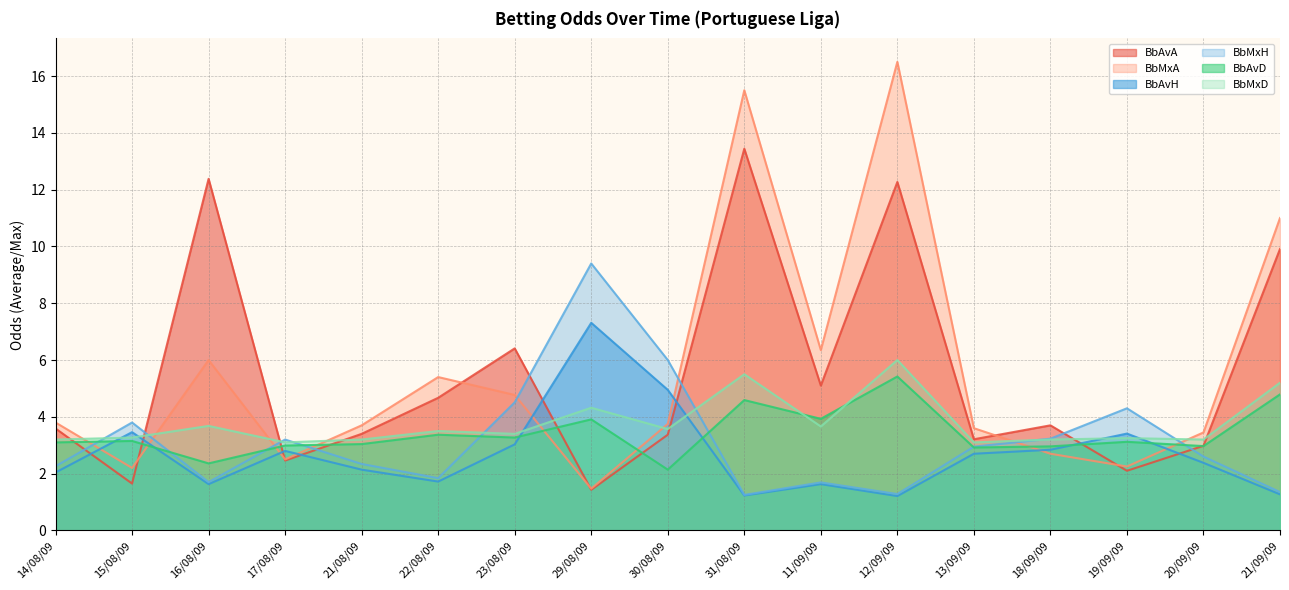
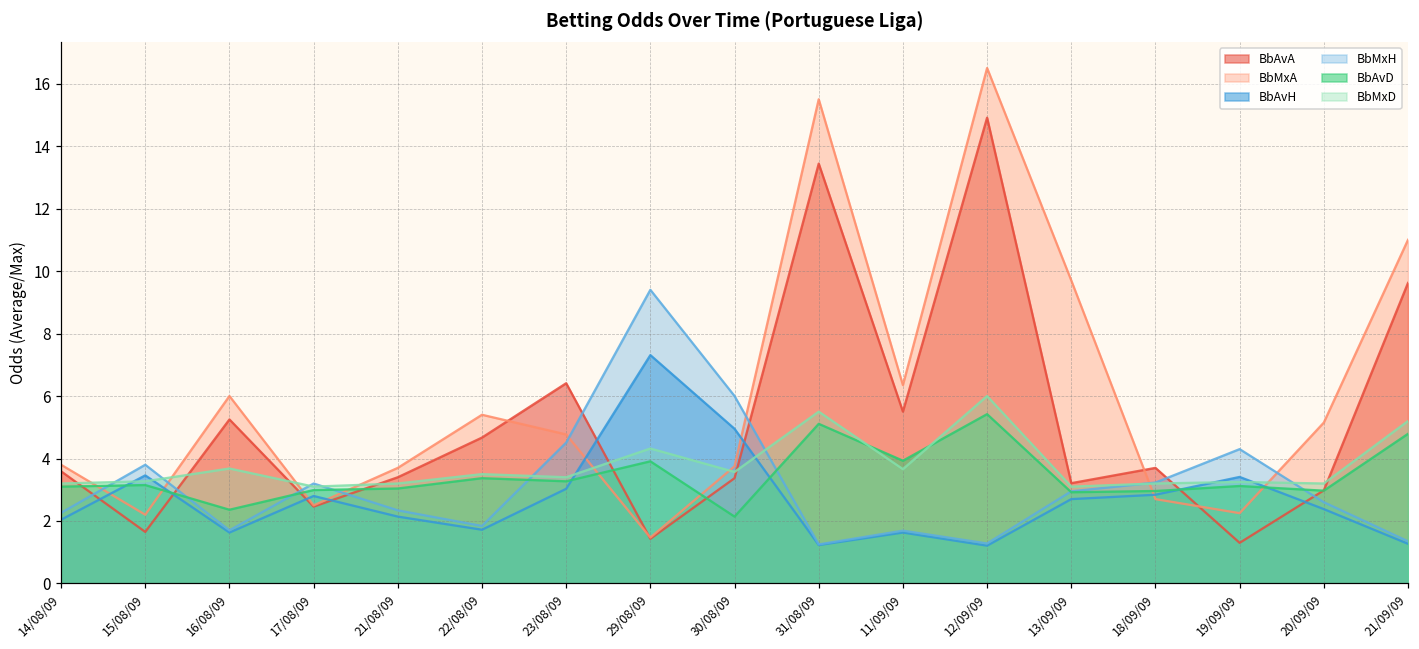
BbAvA, 16/08/09: 12.4 -> 5.3
BbAvD, 31/08/09: 4.6 -> 5.1
BbAvA, 11/09/09: 5.1 -> 5.5
BbAvA, 12/09/09: 12.3 -> 14.9
BbMxA, 13/09/09: 3.6 -> 9.7
BbAvA, 19/09/09: 2.1 -> 1.3
BbMxA, 20/09/09: 3.5 -> 5.2
BbAvA, 21/09/09: 9.9 -> 9.6
